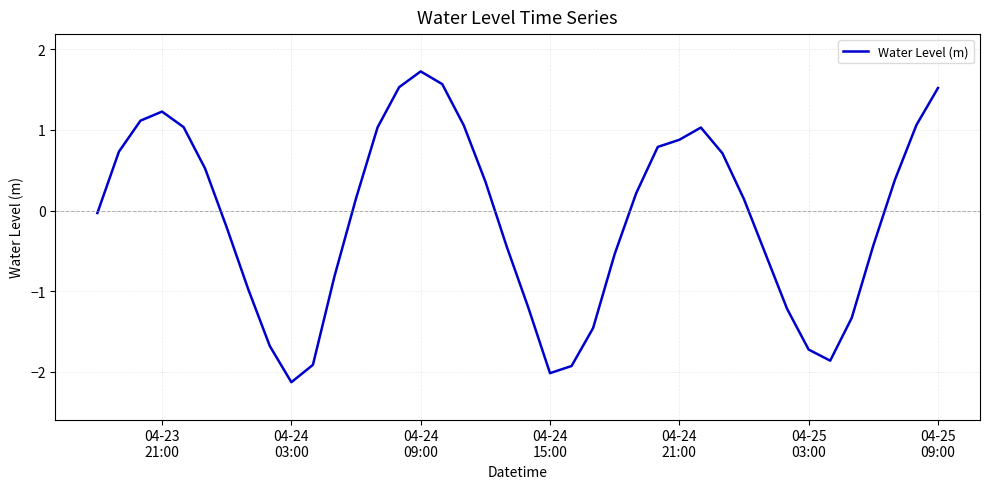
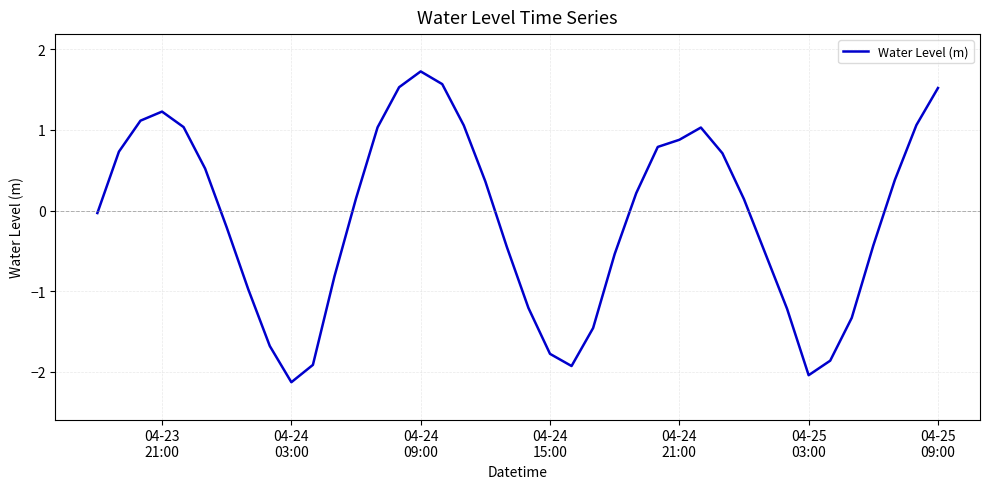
04-24 15:00: -2.0 -> -1.8
04-25 03:00: -1.7 -> -2.0
